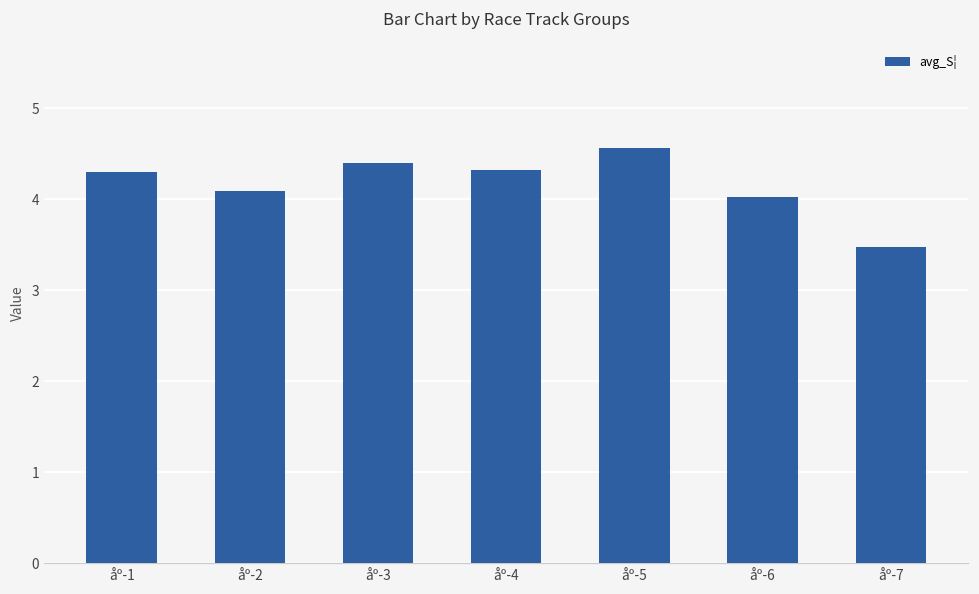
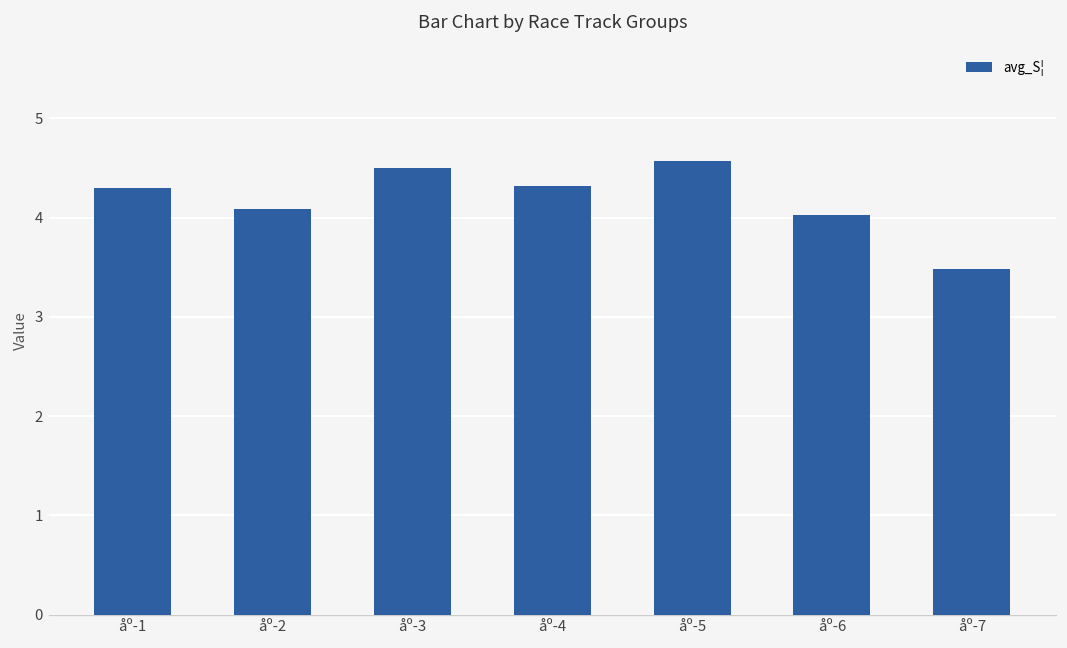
åº-3: 4.4 -> 4.5
